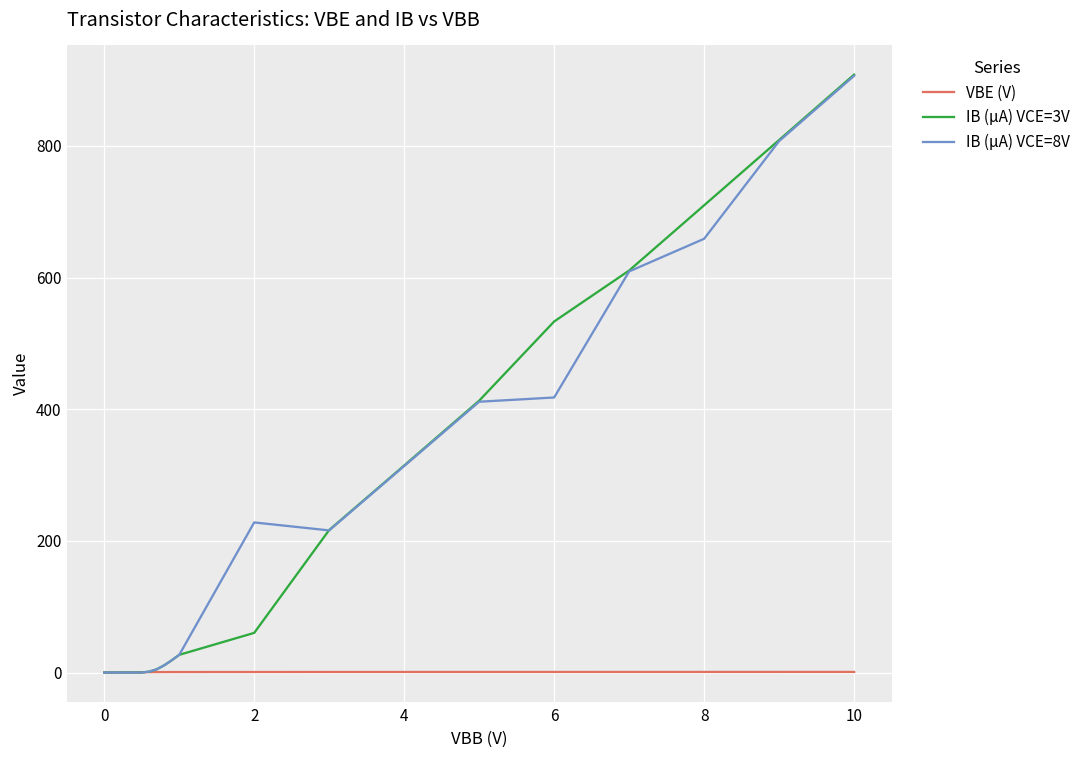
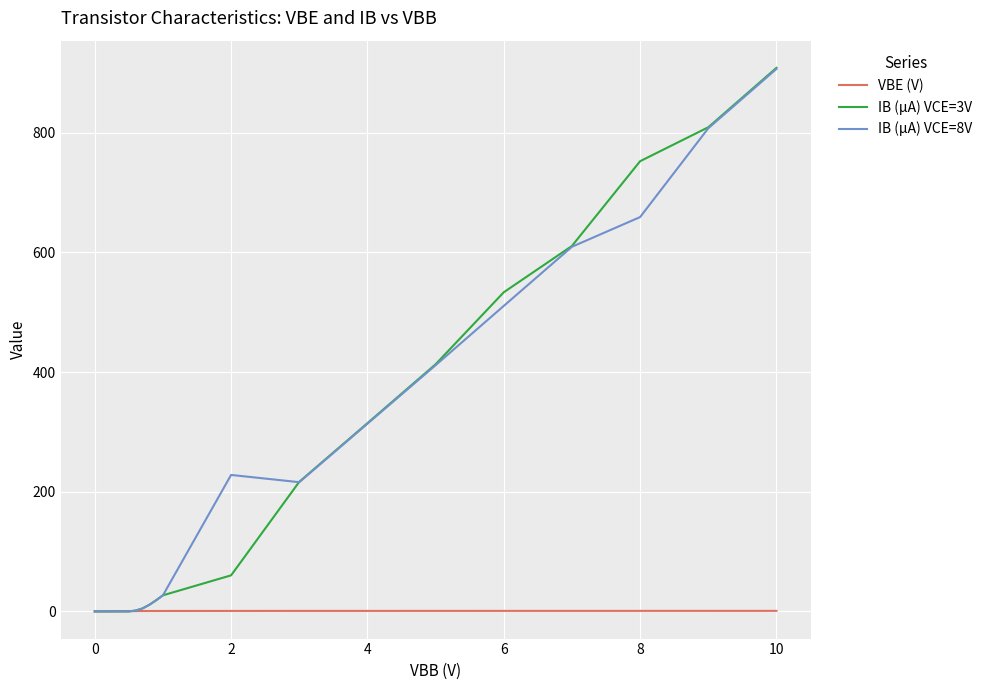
IB (µA) VCE=8V, 6: 420 -> 510
IB (µA) VCE=3V, 8: 710 -> 750
